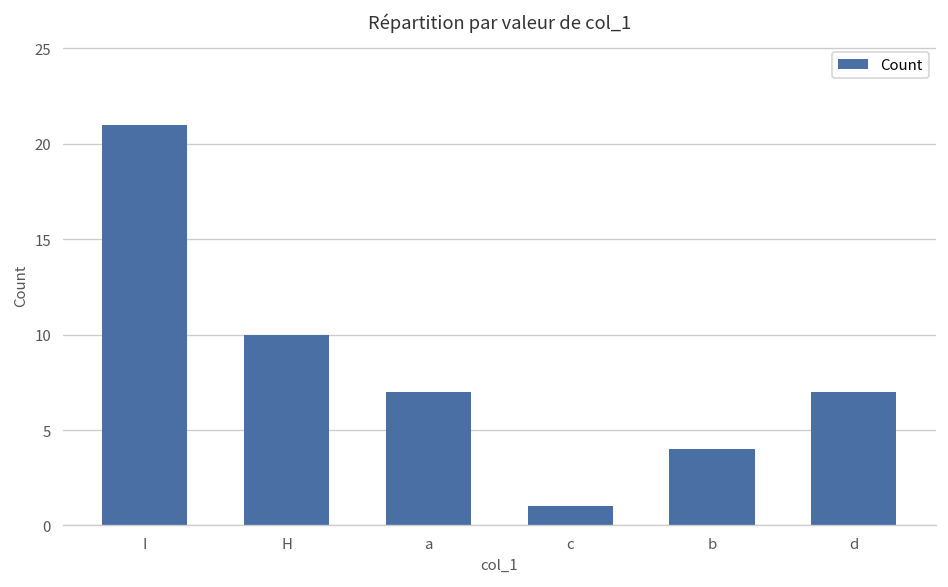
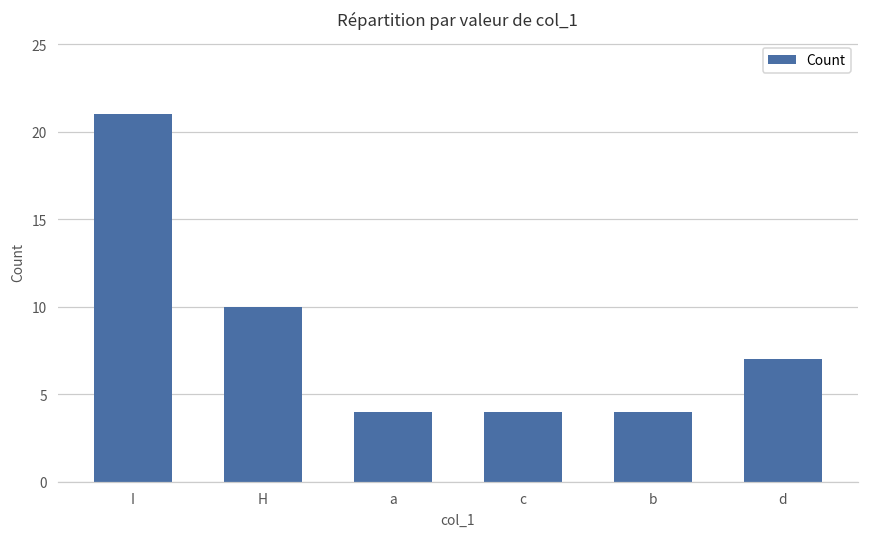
a: 7 -> 4
c: 1 -> 4
